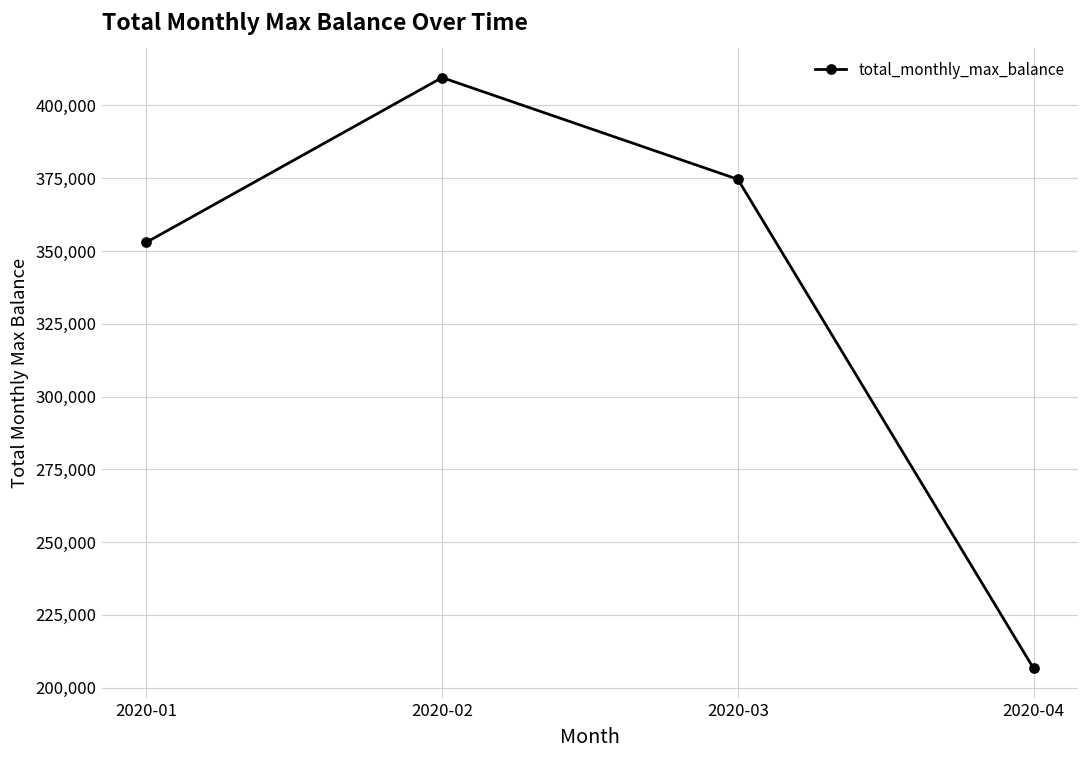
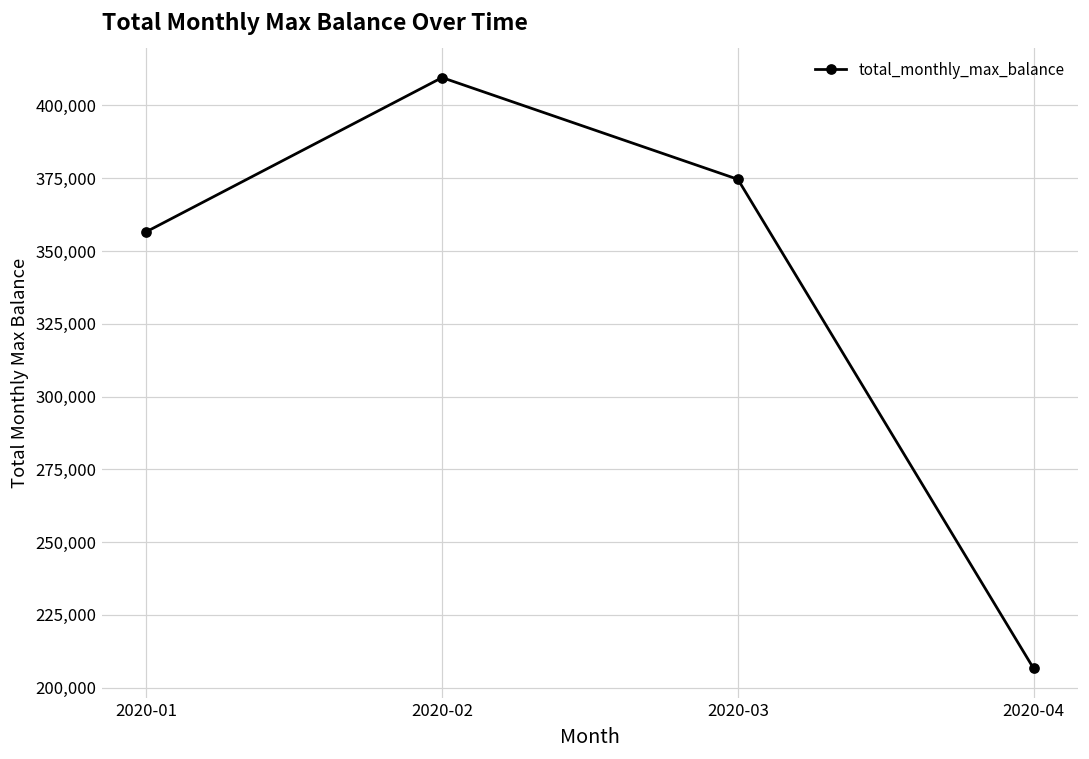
2020-01: 353,000 -> 357,000
